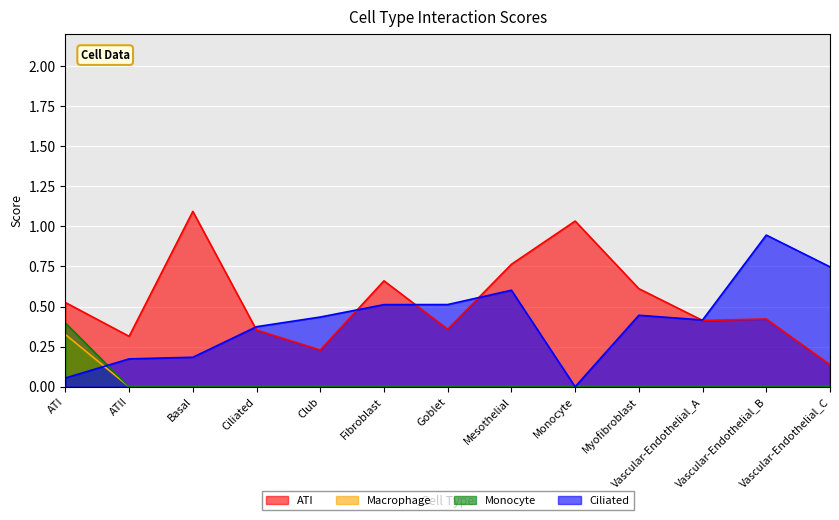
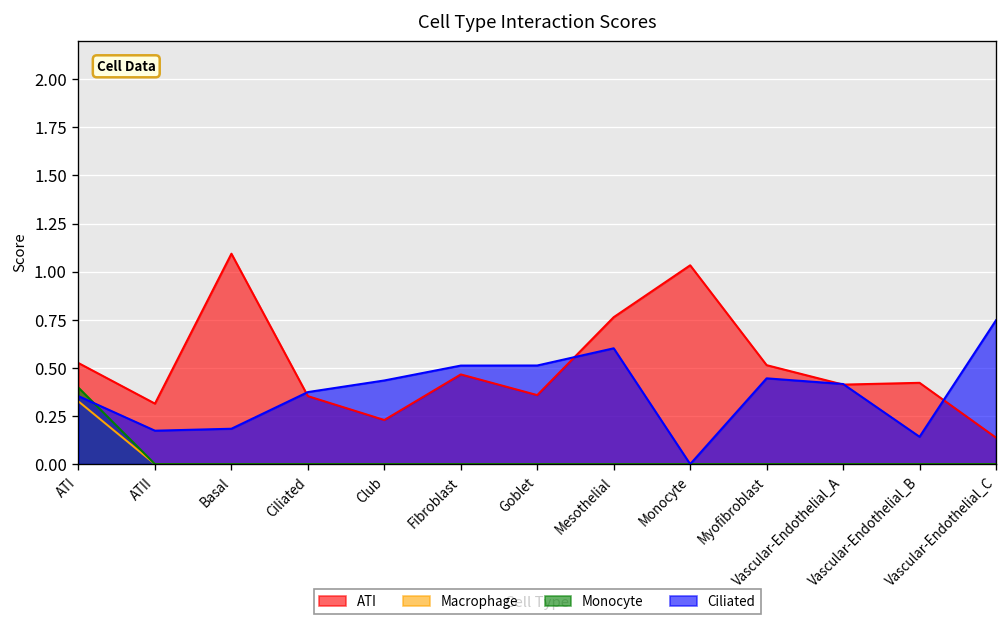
Ciliated, ATI: 0.05 -> 0.35
ATI, Fibroblast: 0.66 -> 0.47
ATI, Myofibroblast: 0.61 -> 0.51
Ciliated, Vascular-Endothelial_B: 0.95 -> 0.14
